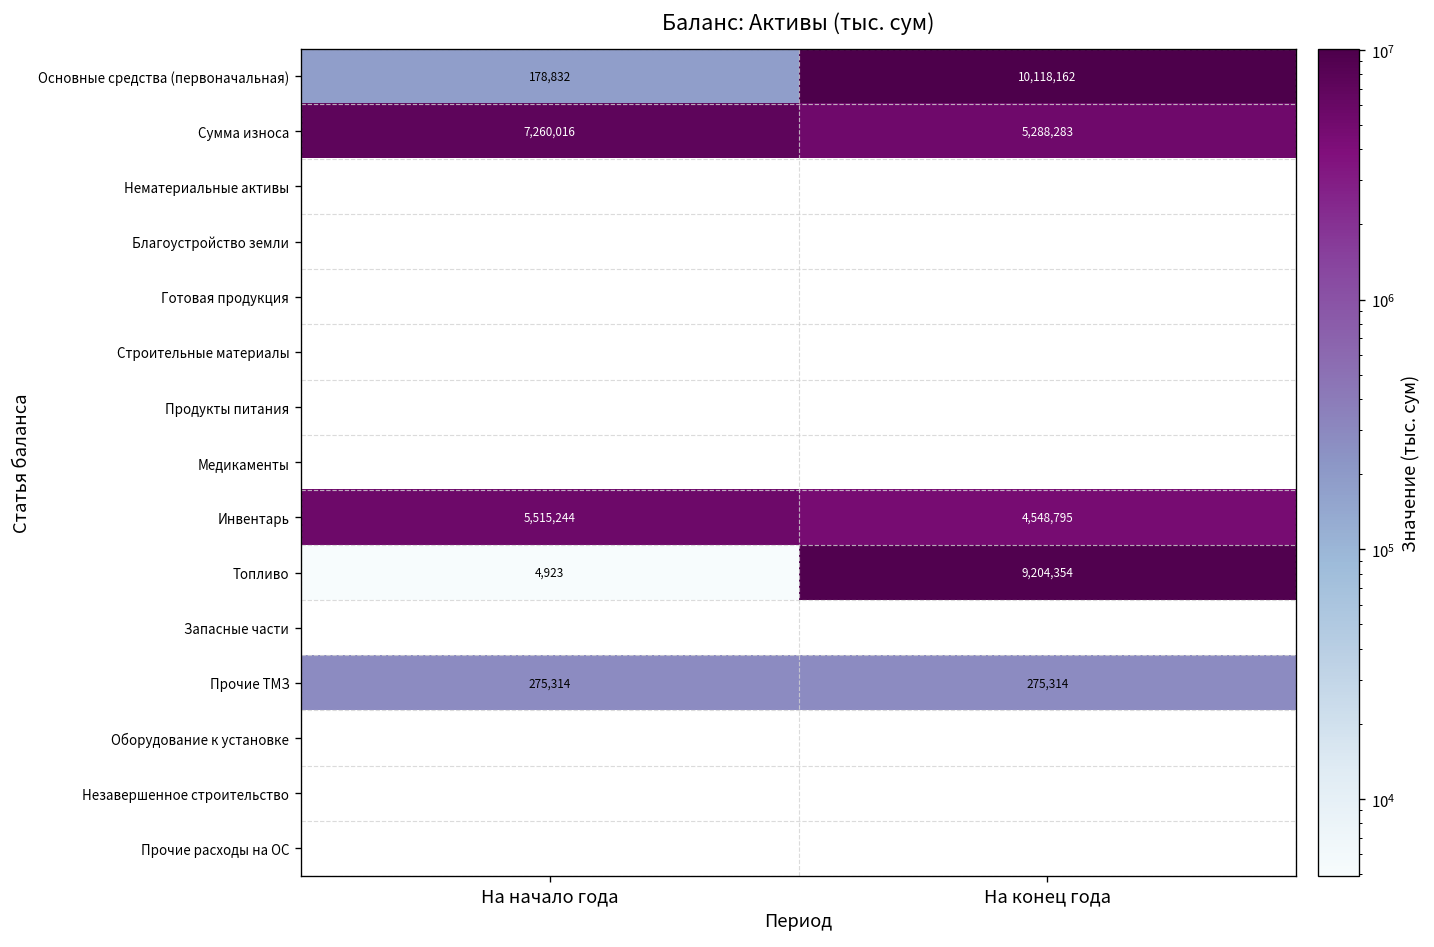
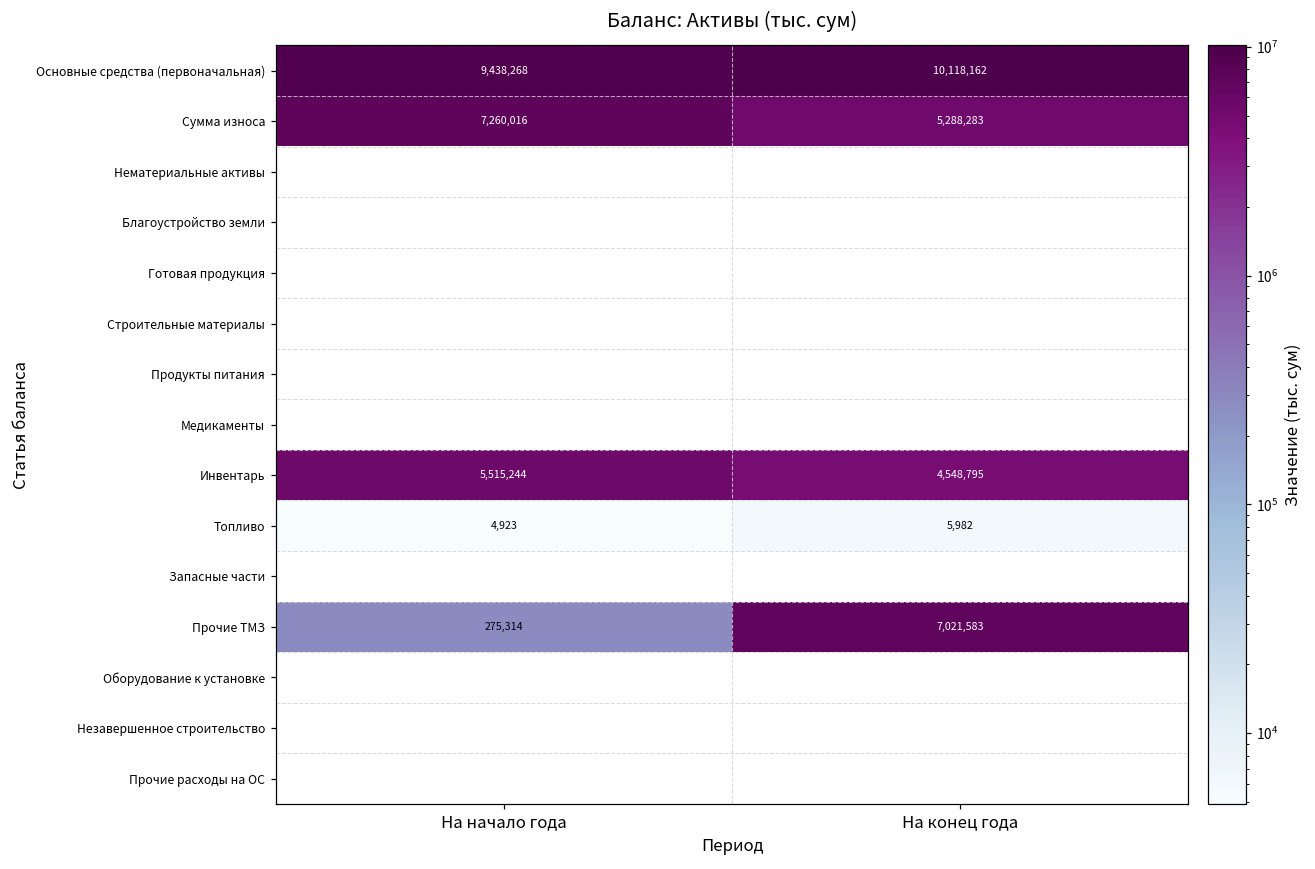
Основные средства (первоначальная), На начало года: 178,832 -> 9,438,268
Топливо, На конец года: 9,204,354 -> 5,982
Прочие ТМЗ, На конец года: 275,314 -> 7,021,583
